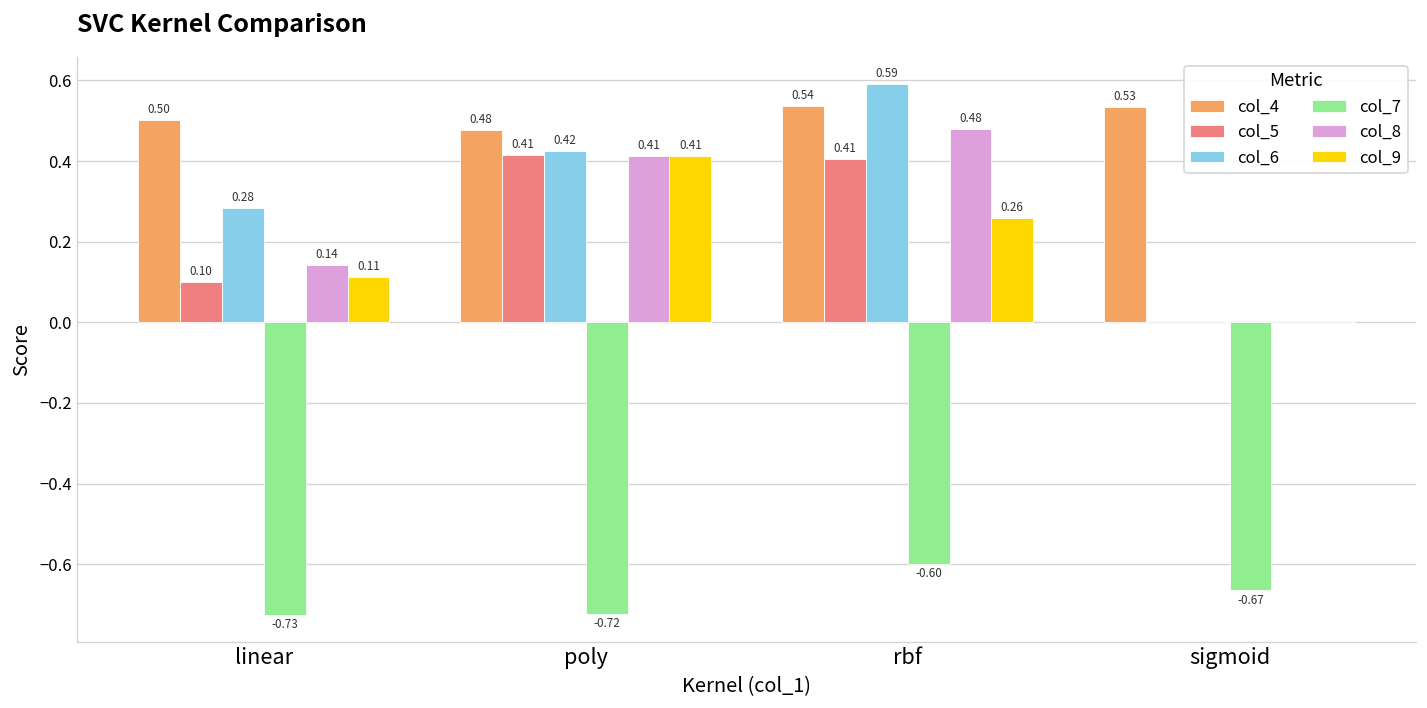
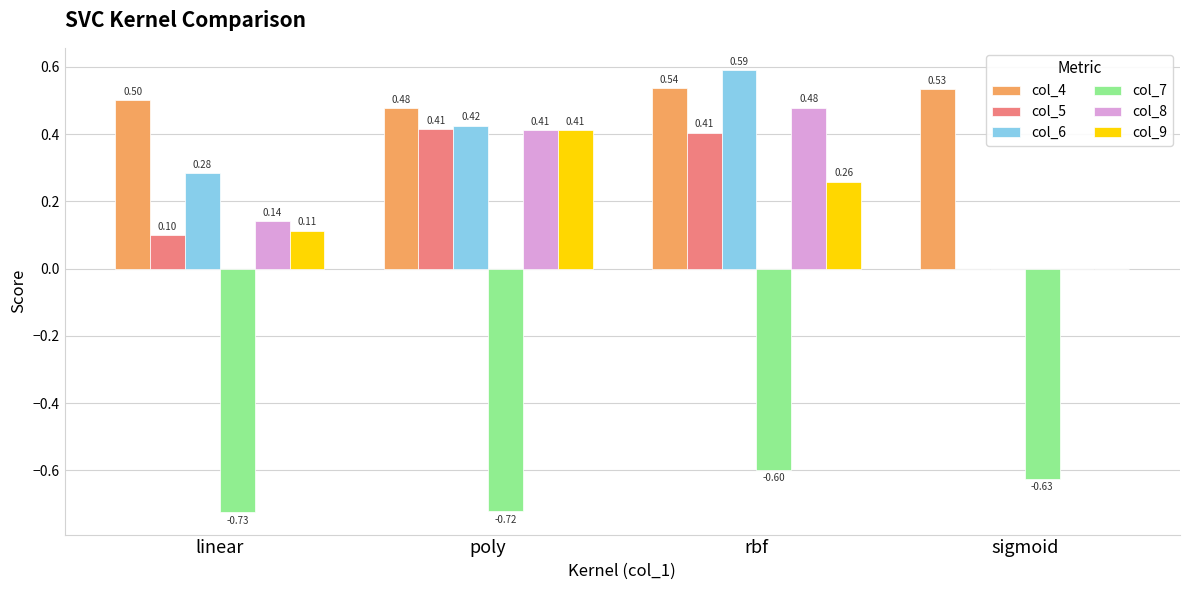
col_7, sigmoid: -0.67 -> -0.63
